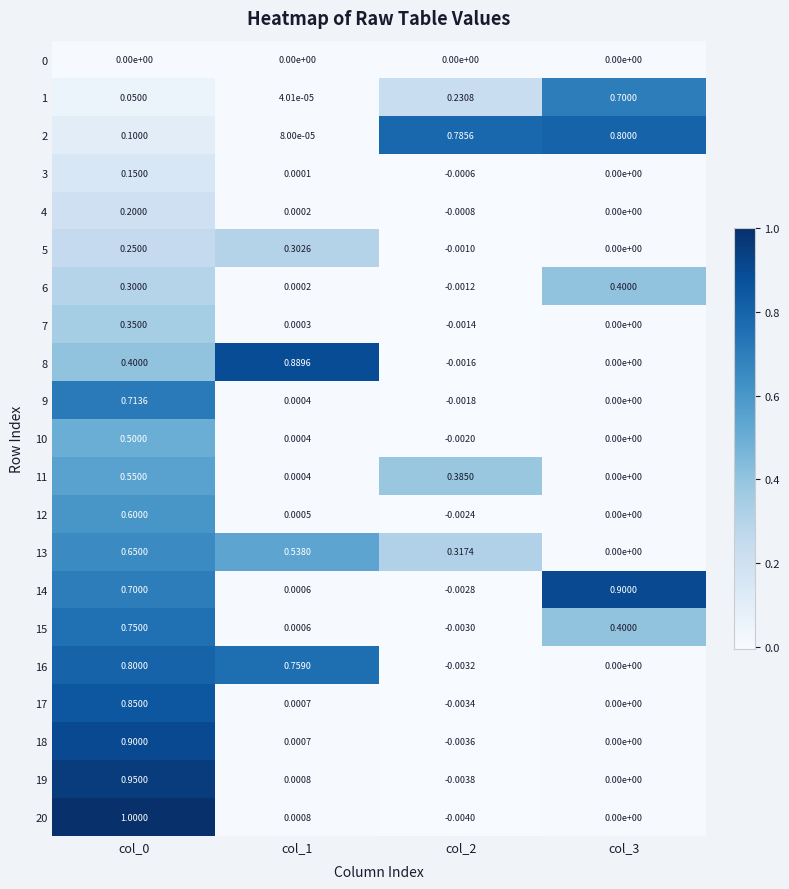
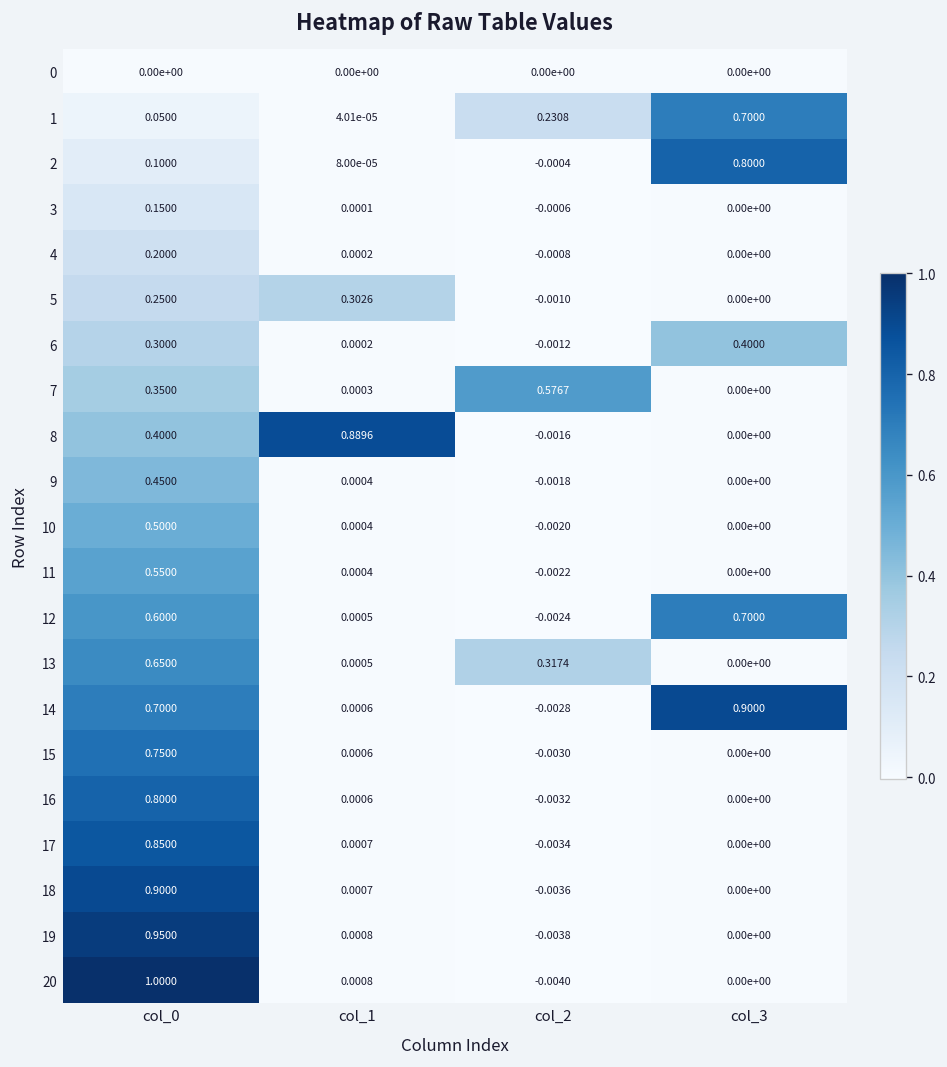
2, col_2: 0.7856 -> -0.0004
7, col_2: -0.0014 -> 0.5767
9, col_0: 0.7136 -> 0.4500
11, col_2: 0.3850 -> -0.0022
12, col_3: 0.00e+00 -> 0.7000
13, col_1: 0.5380 -> 0.0005
15, col_3: 0.4000 -> 0.00e+00
16, col_1: 0.7590 -> 0.0006
